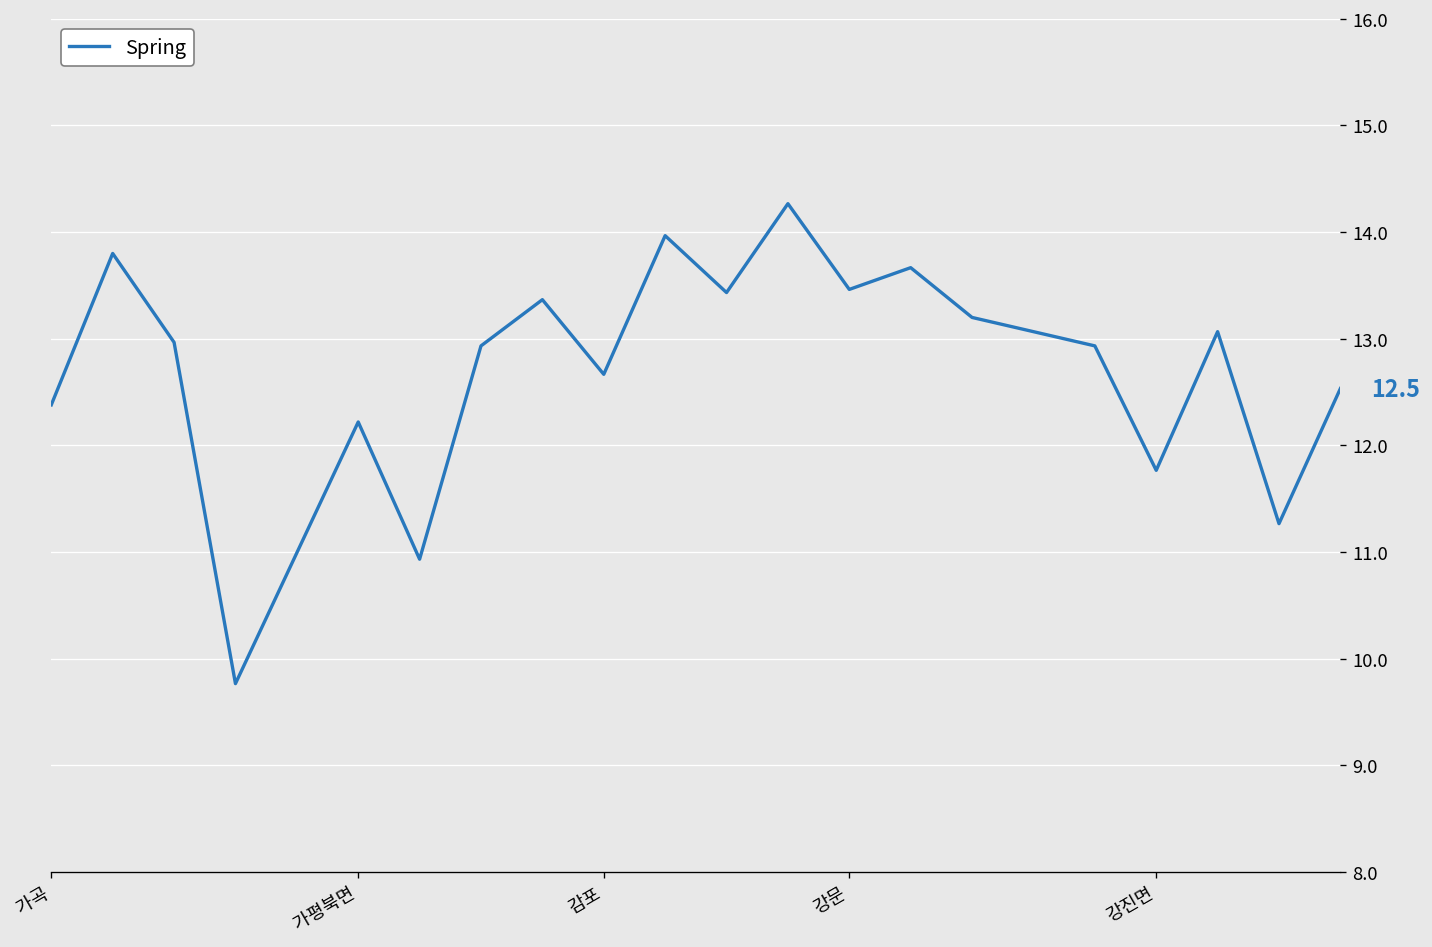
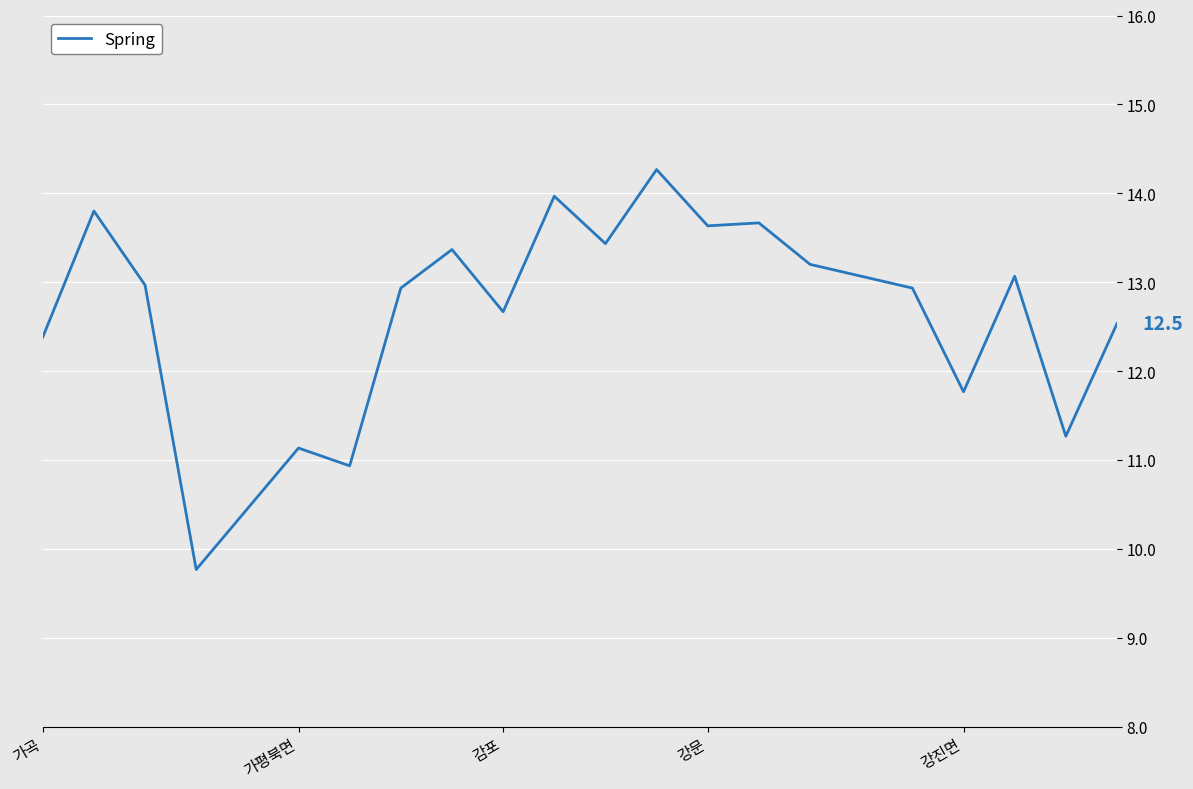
가평북면: 12.2 -> 11.1
강문: 13.5 -> 13.6
